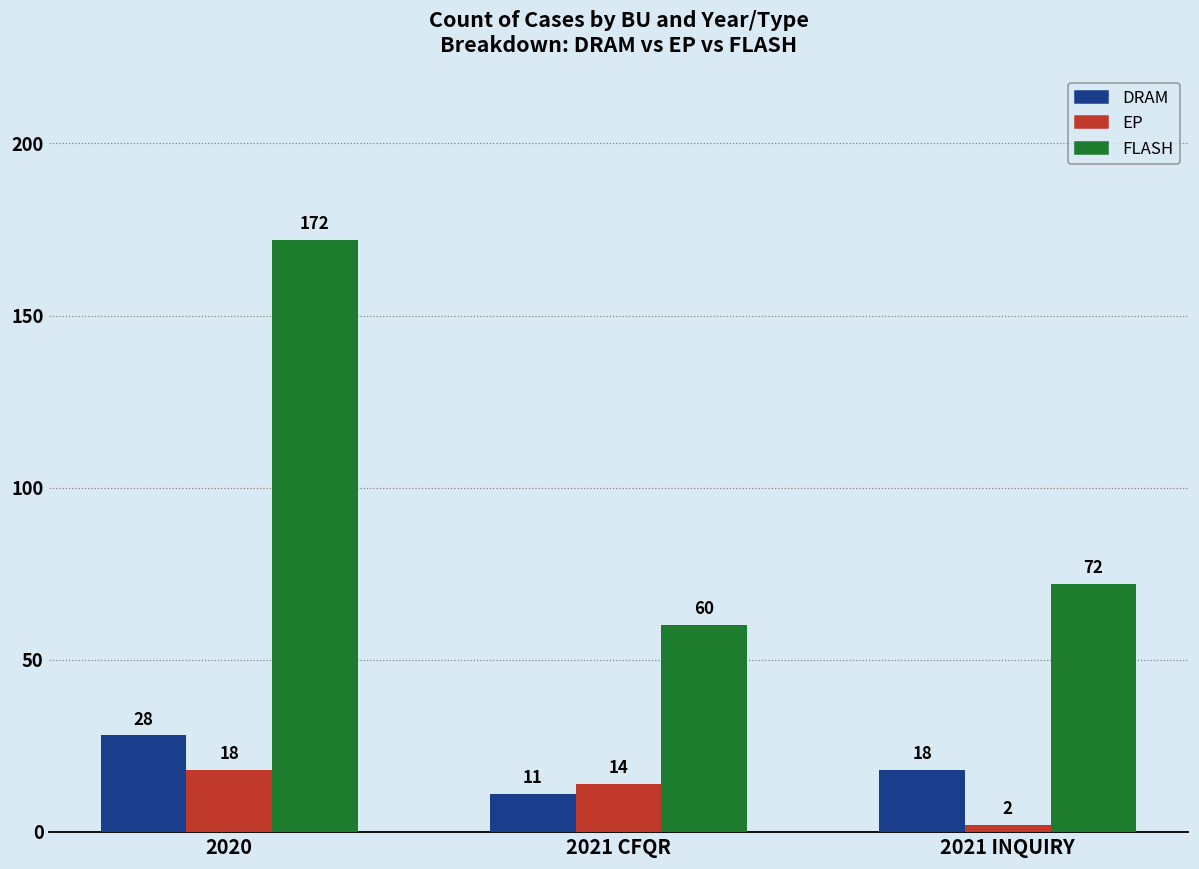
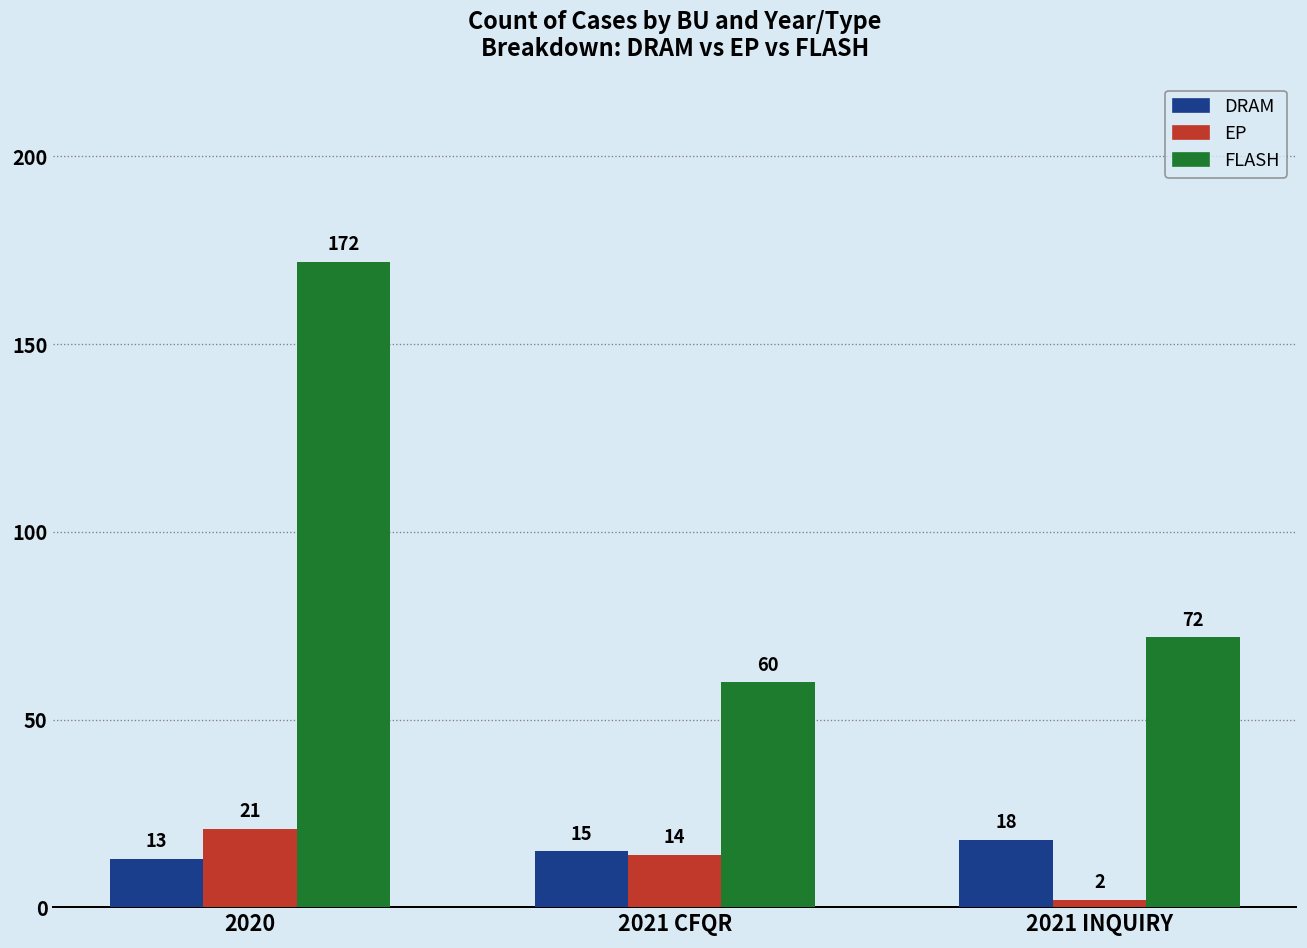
DRAM, 2020: 28 -> 13
EP, 2020: 18 -> 21
DRAM, 2021 CFQR: 11 -> 15
